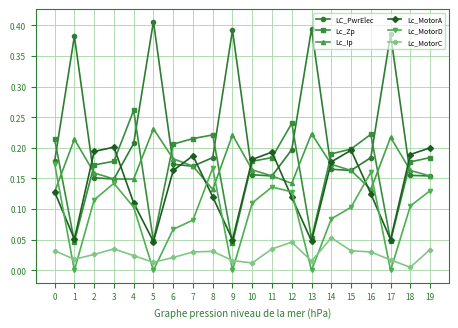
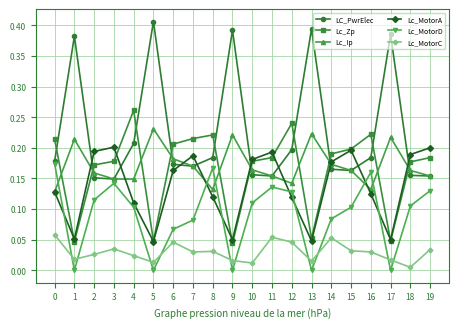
Lc_MotorC, 0: 0.03 -> 0.06
Lc_MotorC, 6: 0.02 -> 0.05
Lc_MotorC, 11: 0.04 -> 0.05
